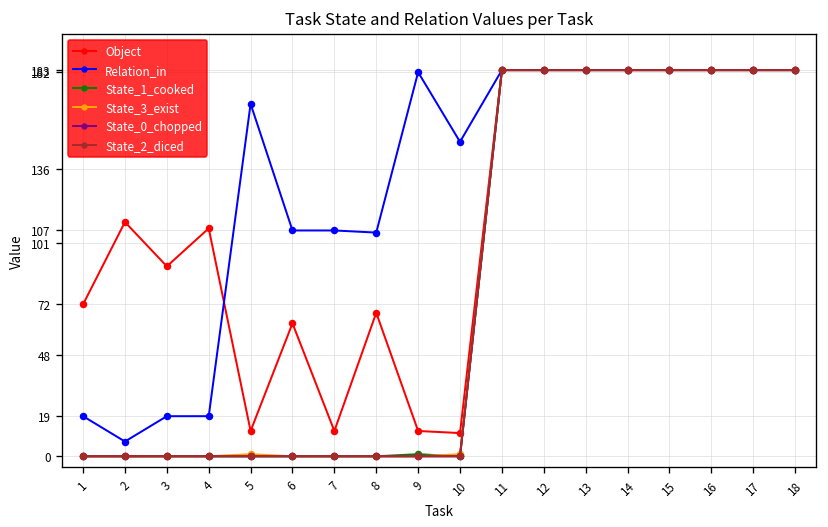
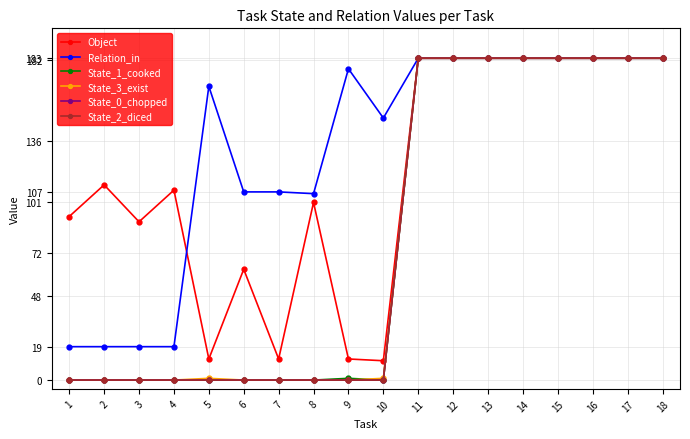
Object, 1: 72 -> 93
Relation_in, 2: 7 -> 19
Object, 8: 68 -> 101
Relation_in, 9: 182 -> 177
